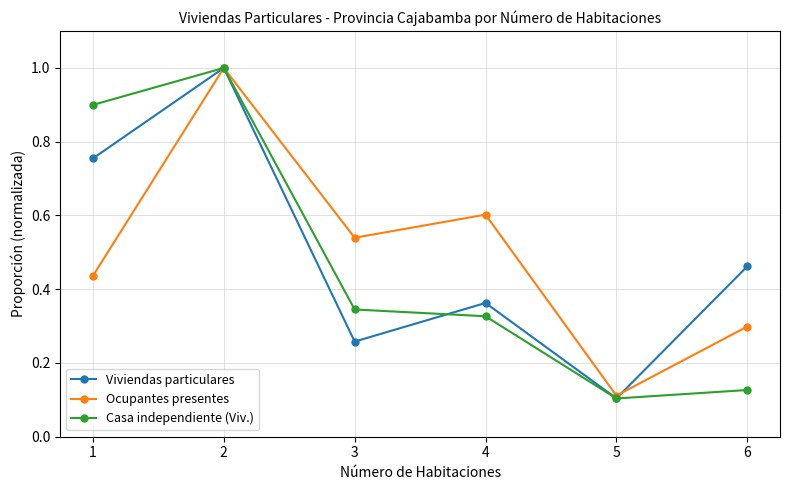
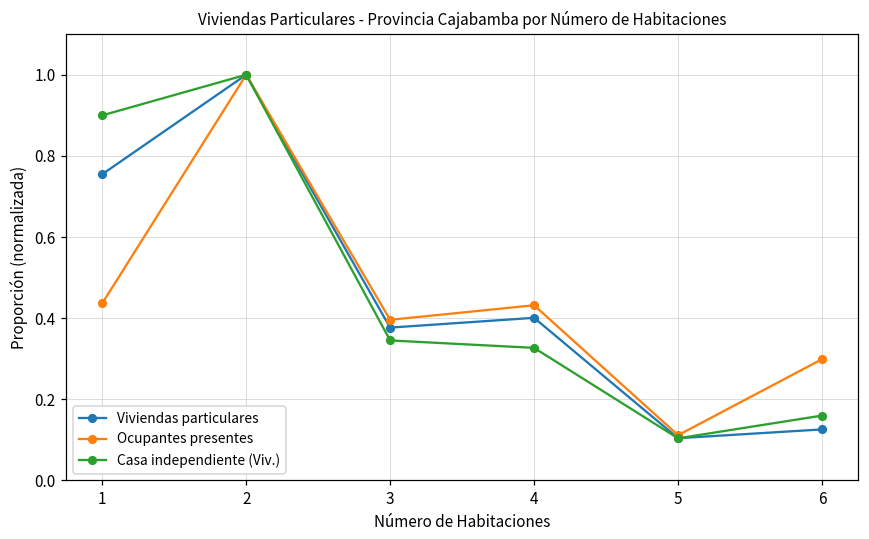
Viviendas particulares, 3: 0.26 -> 0.38
Ocupantes presentes, 3: 0.54 -> 0.40
Viviendas particulares, 4: 0.36 -> 0.40
Ocupantes presentes, 4: 0.60 -> 0.43
Viviendas particulares, 6: 0.46 -> 0.13
Casa independiente (Viv.), 6: 0.13 -> 0.16
